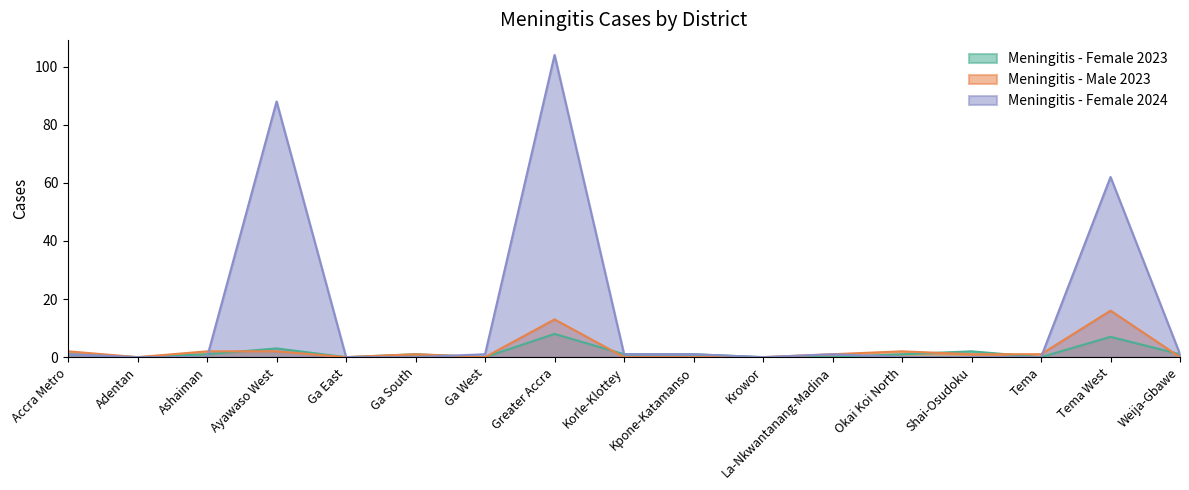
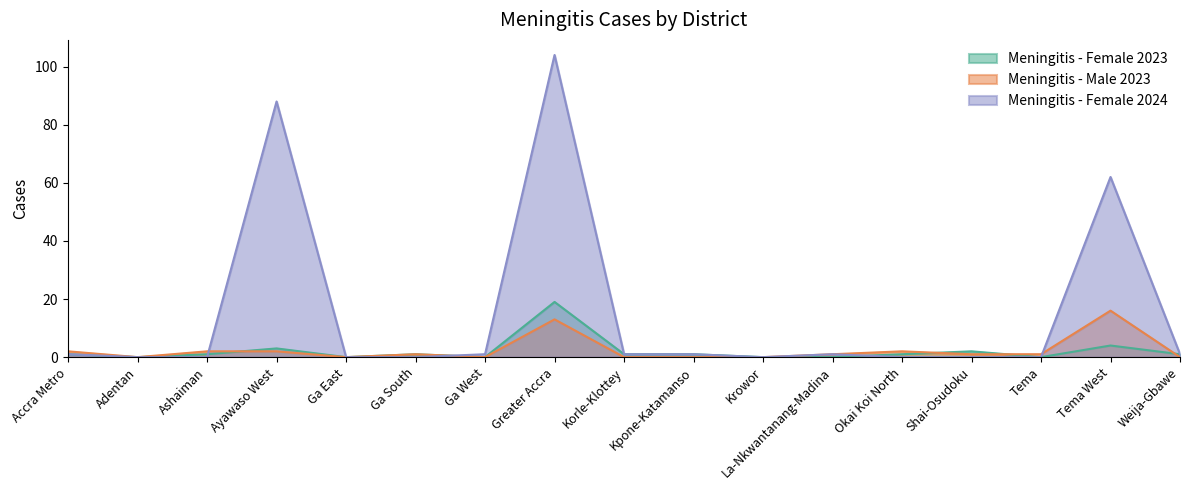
Meningitis - Female 2023, Greater Accra: 8 -> 19
Meningitis - Female 2023, Tema West: 7 -> 4
